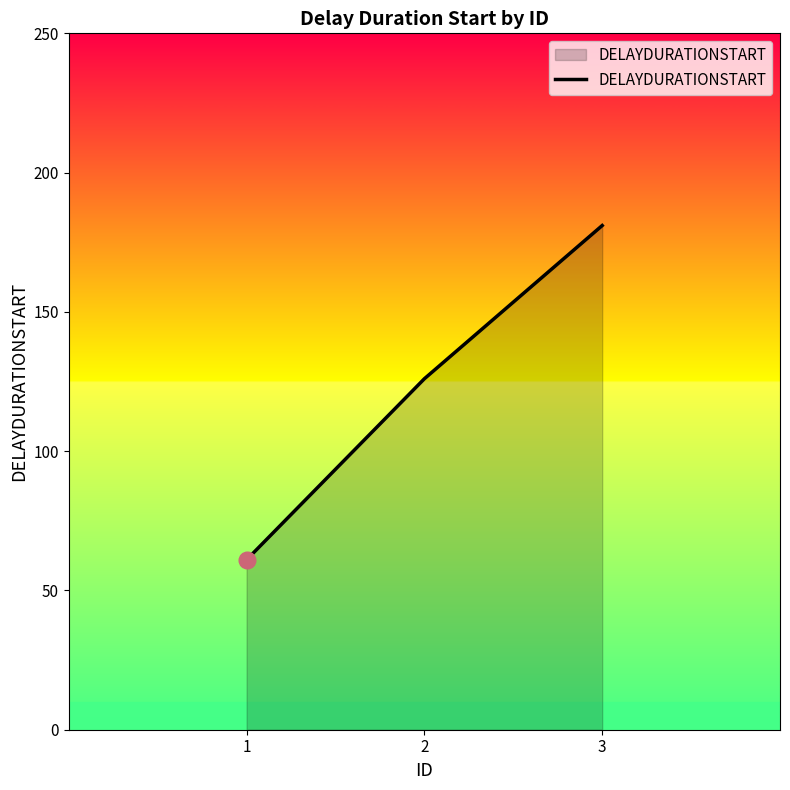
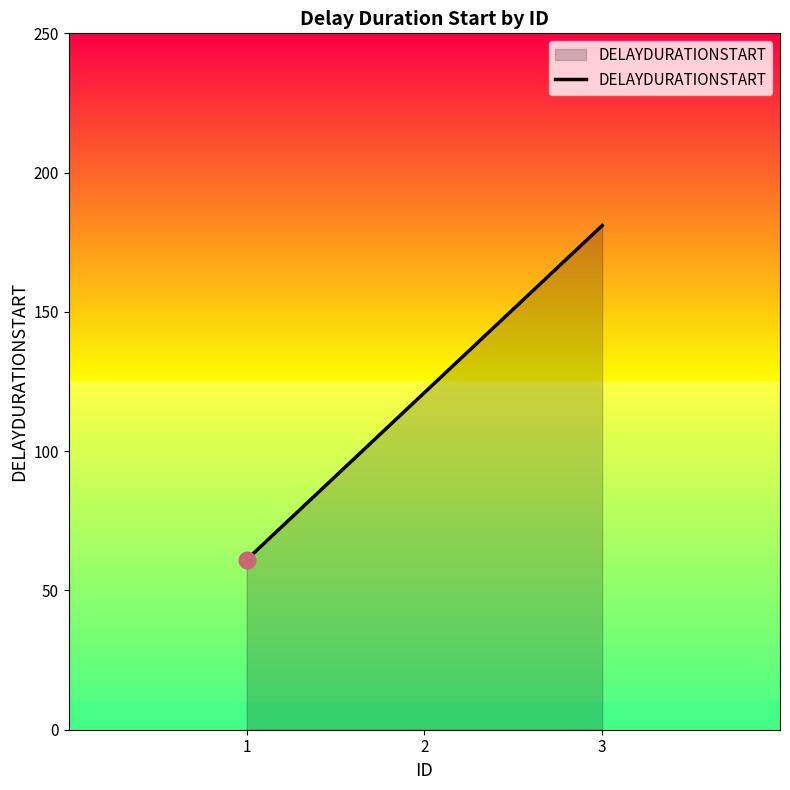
DELAYDURATIONSTART, 2: 126 -> 121
